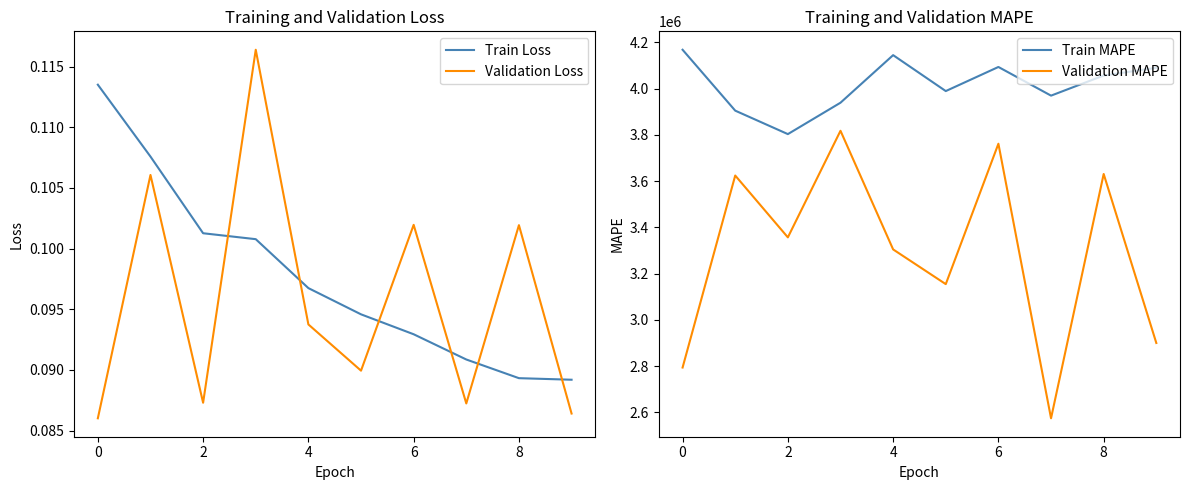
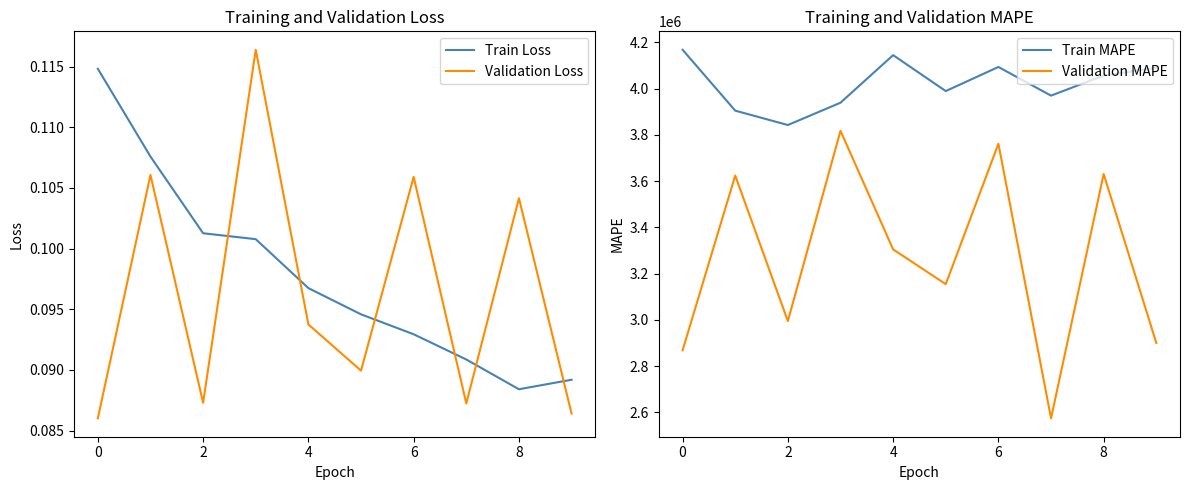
Training and Validation Loss, Train Loss, 0: 0.1135 -> 0.1148
Training and Validation Loss, Validation Loss, 6: 0.1020 -> 0.1059
Training and Validation Loss, Train Loss, 8: 0.0893 -> 0.0884
Training and Validation Loss, Validation Loss, 8: 0.1019 -> 0.1041
Training and Validation MAPE, Validation MAPE, 0: 2790000 -> 2870000
Training and Validation MAPE, Train MAPE, 2: 3800000 -> 3840000
Training and Validation MAPE, Validation MAPE, 2: 3360000 -> 2990000
